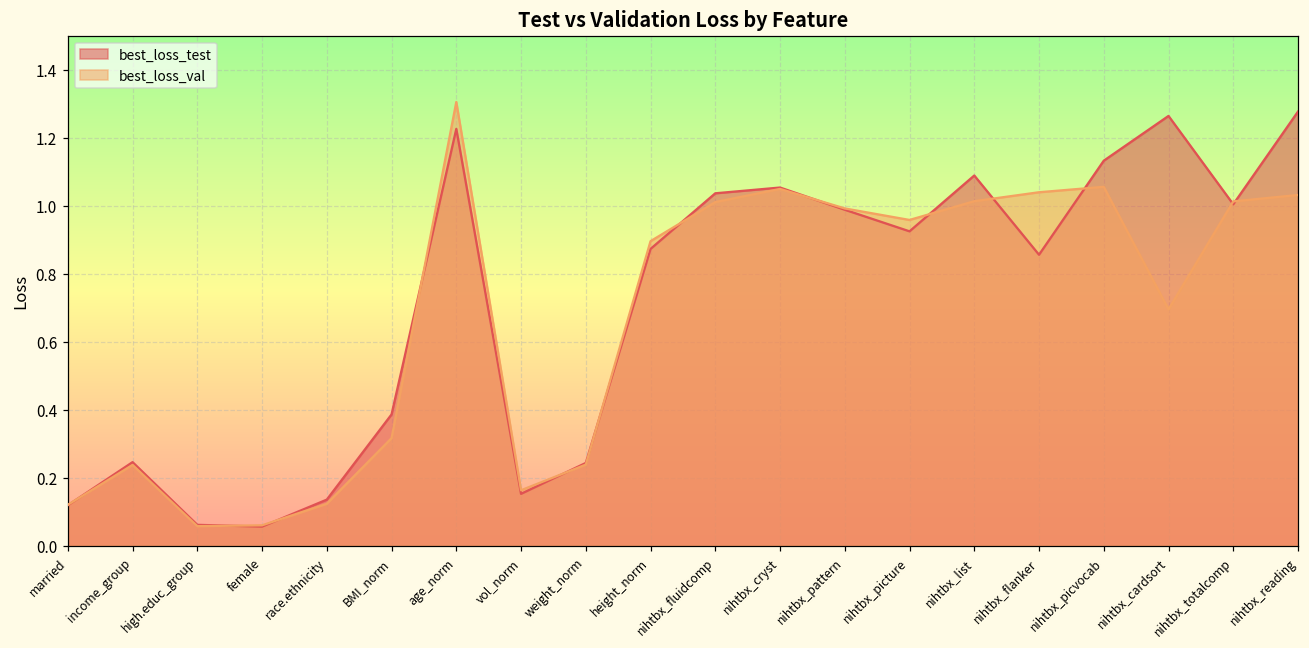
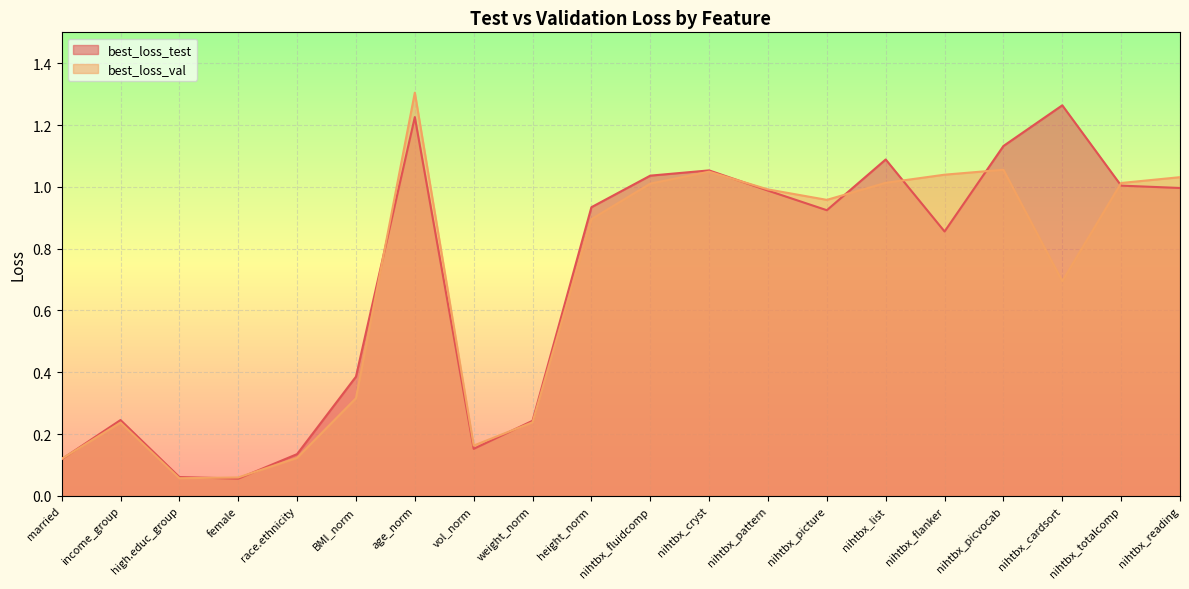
best_loss_test, height_norm: 0.87 -> 0.93
best_loss_test, nihtbx_reading: 1.28 -> 1.00
